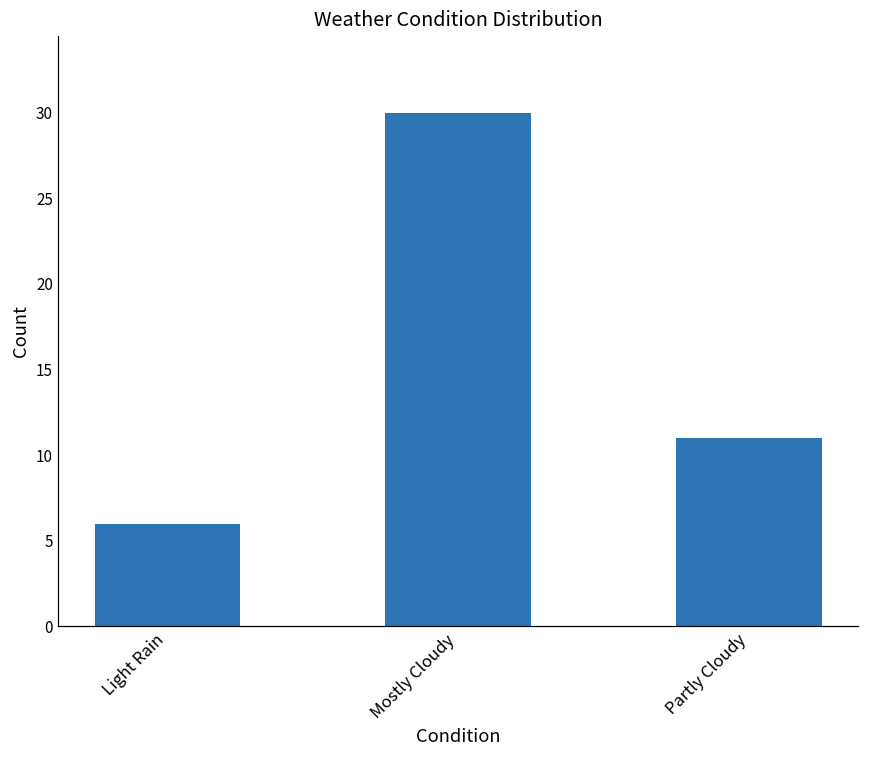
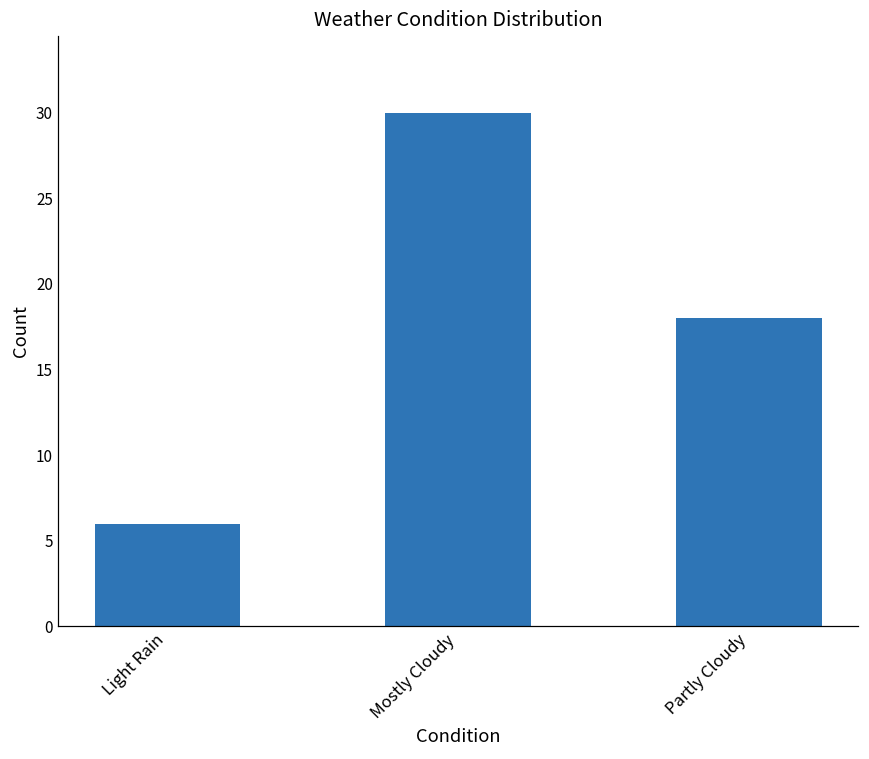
Partly Cloudy: 11 -> 18
